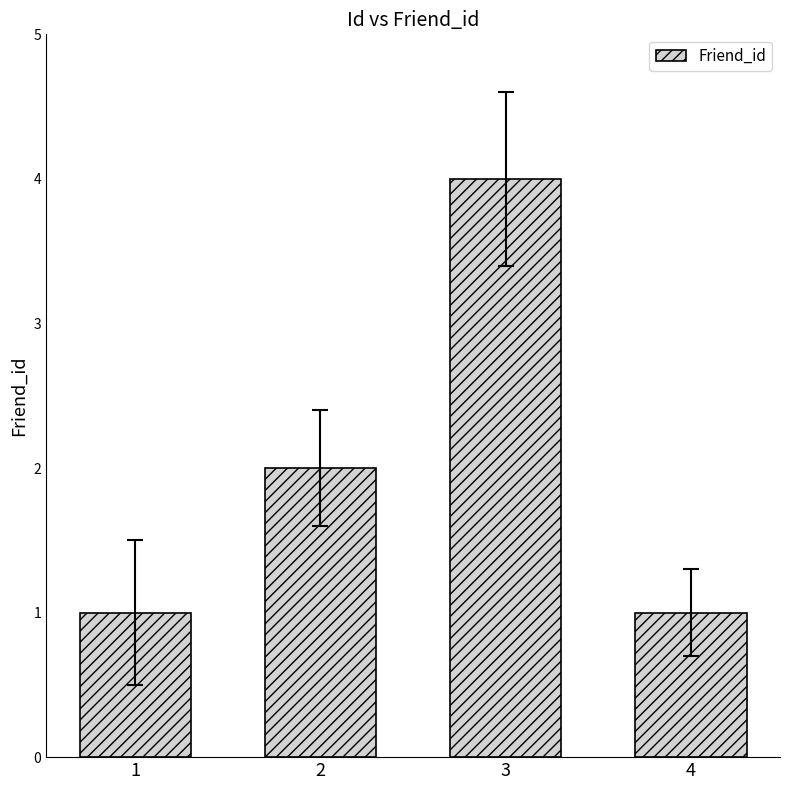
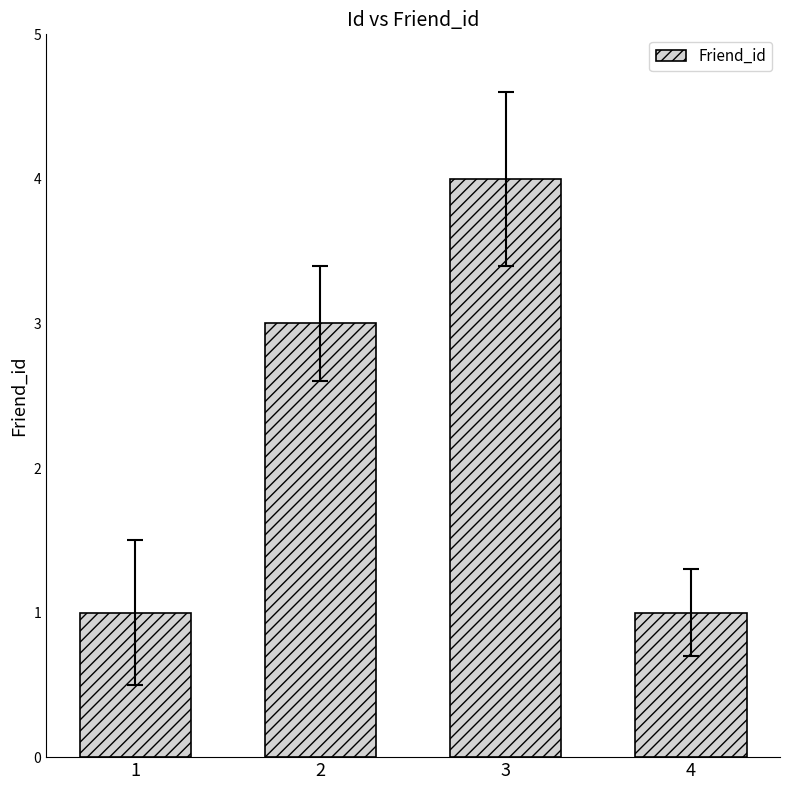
Friend_id, 2: 2 -> 3
